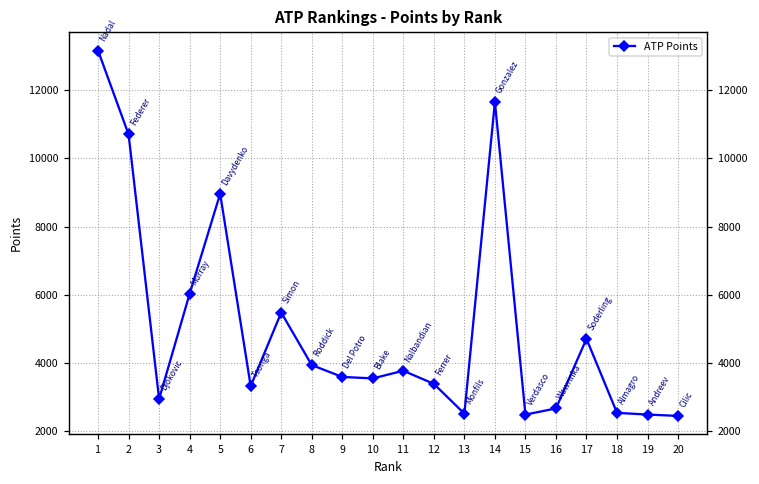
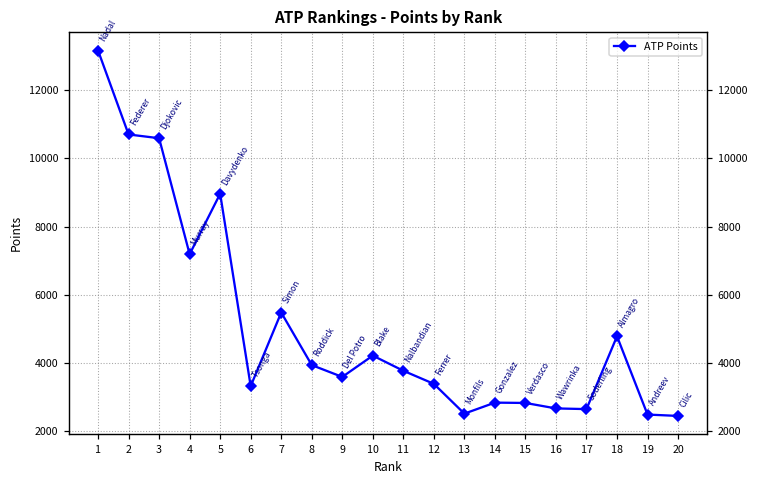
3: 2900 -> 10600
4: 6000 -> 7200
10: 3600 -> 4200
14: 11700 -> 2800
15: 2500 -> 2800
17: 4700 -> 2700
18: 2500 -> 4800
